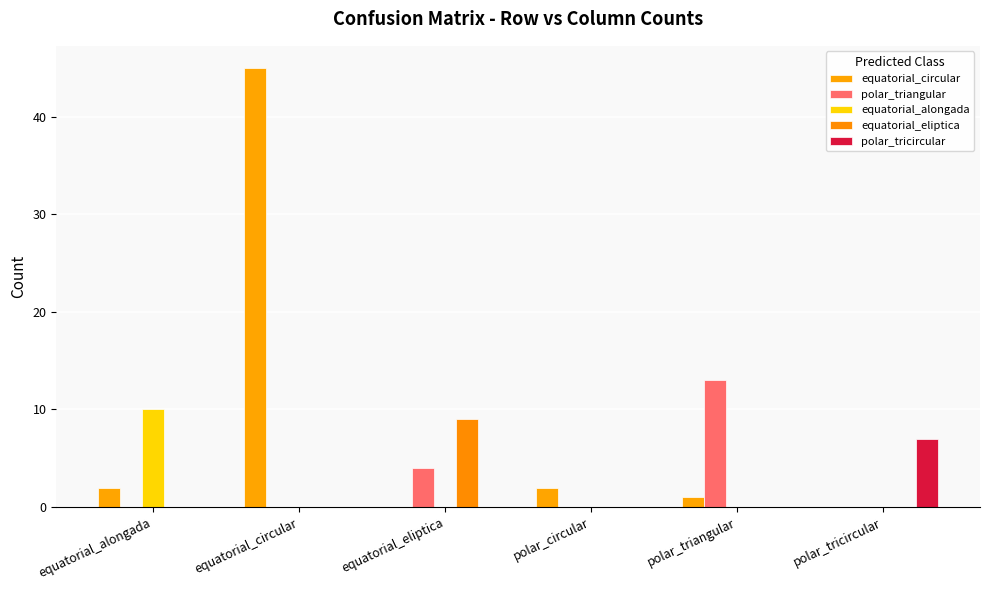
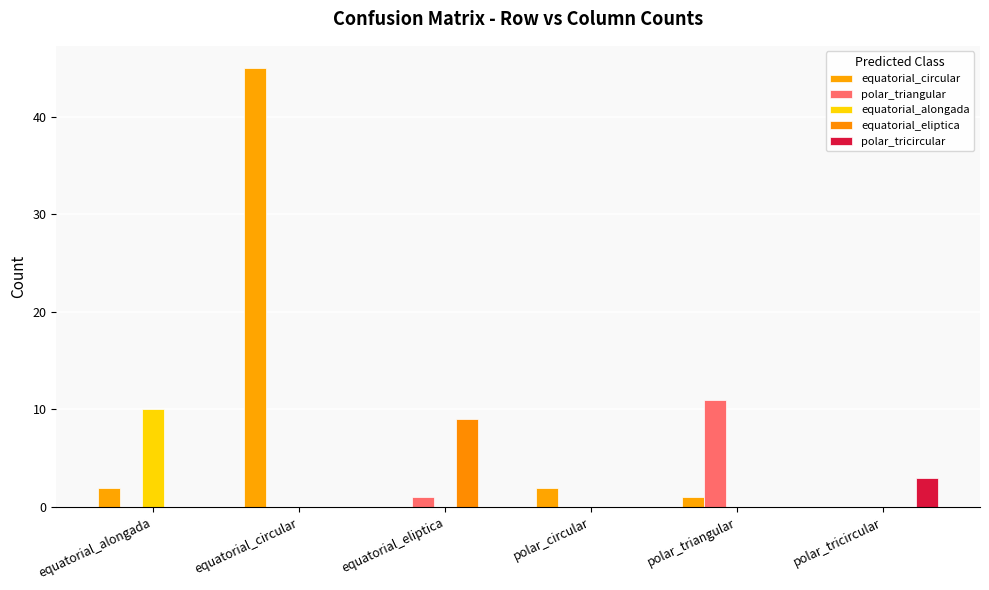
polar_triangular, equatorial_eliptica: 4 -> 1
polar_triangular, polar_triangular: 13 -> 11
polar_tricircular, polar_tricircular: 7 -> 3
